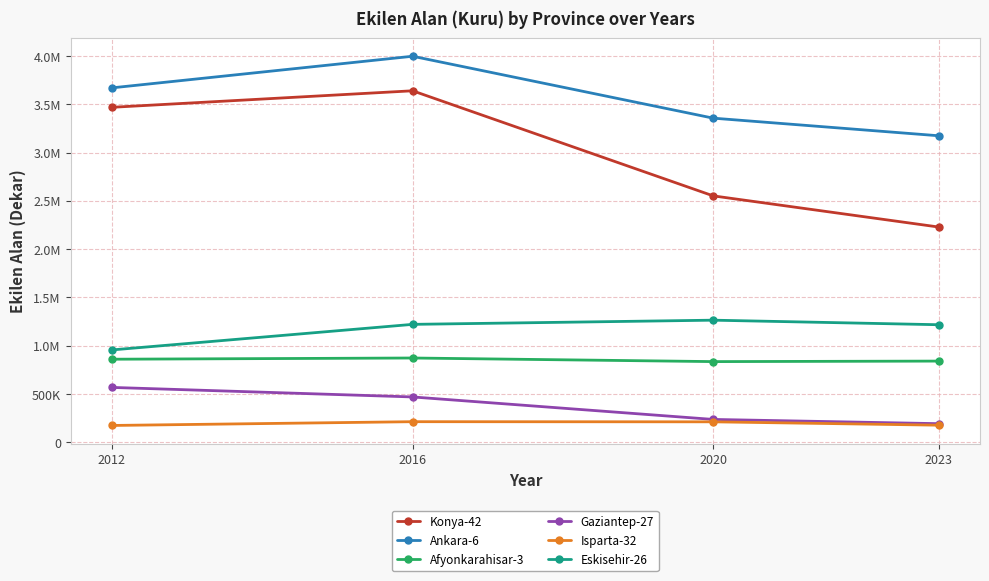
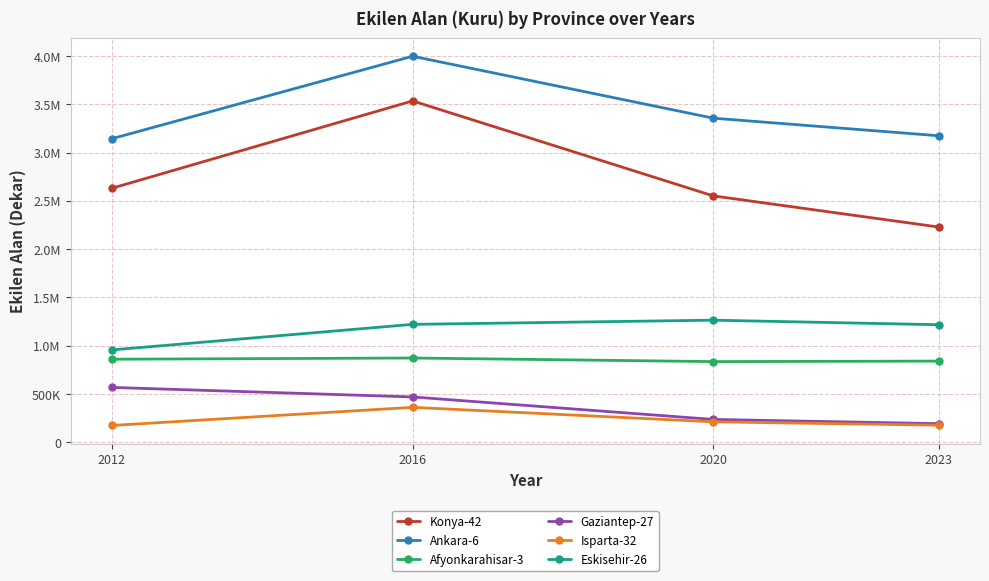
Konya-42, 2012: 3500000 -> 2600000
Ankara-6, 2012: 3700000 -> 3100000
Konya-42, 2016: 3600000 -> 3500000
Isparta-32, 2016: 200000 -> 400000
